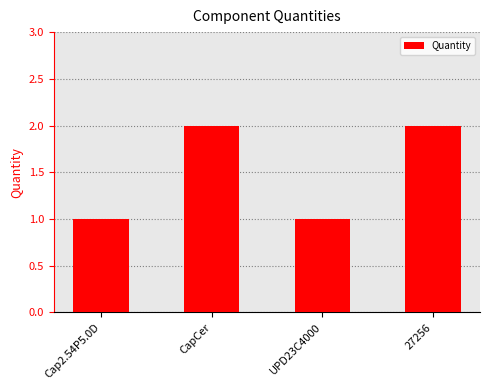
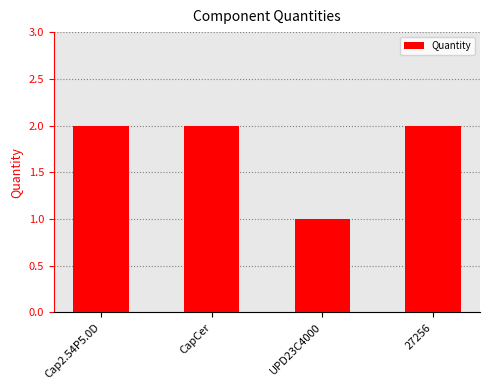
Cap2.54P5.0D: 1 -> 2
